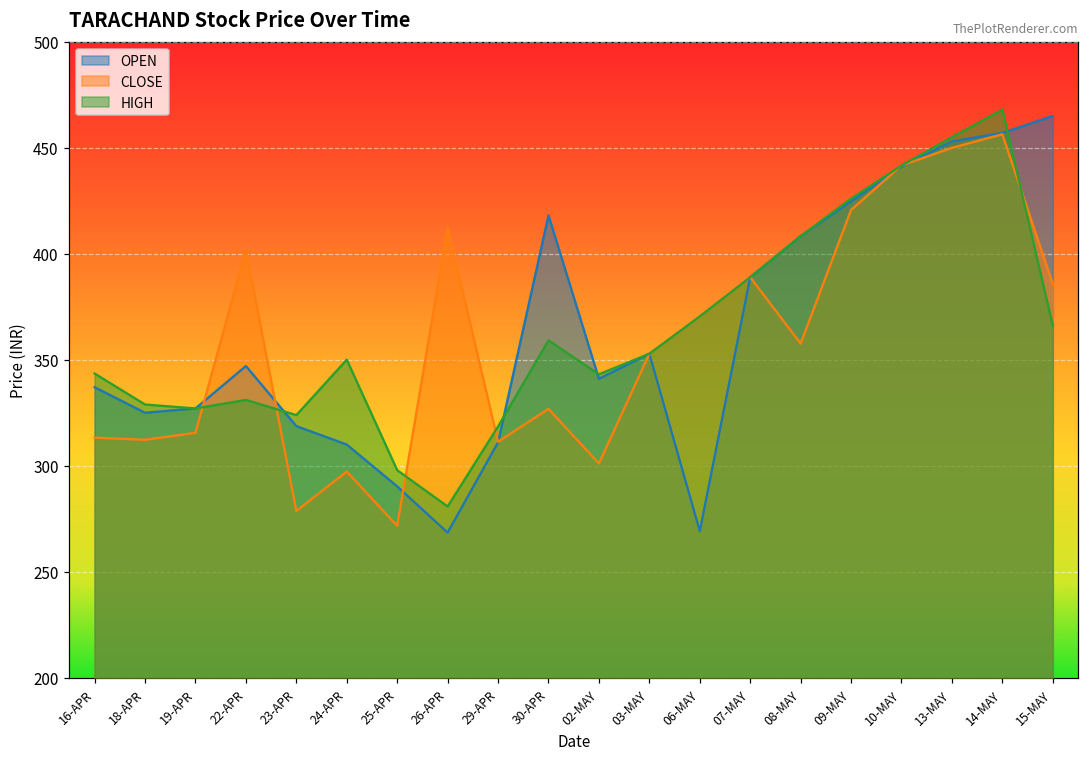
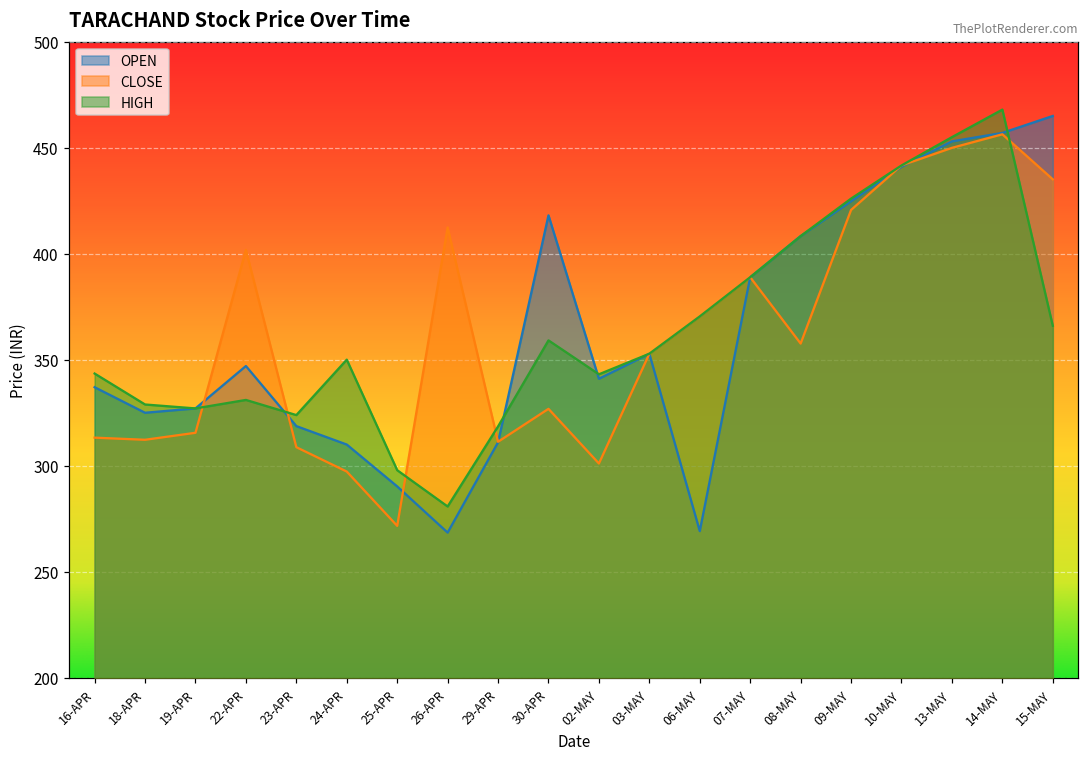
CLOSE, 23-APR: 279 -> 309
CLOSE, 15-MAY: 386 -> 435
